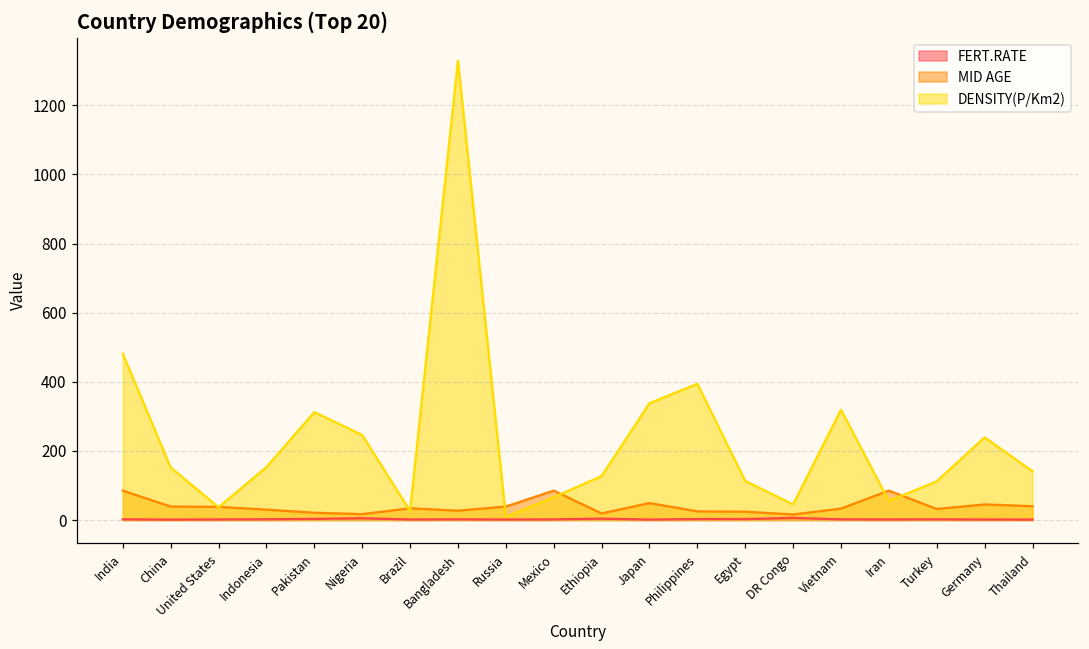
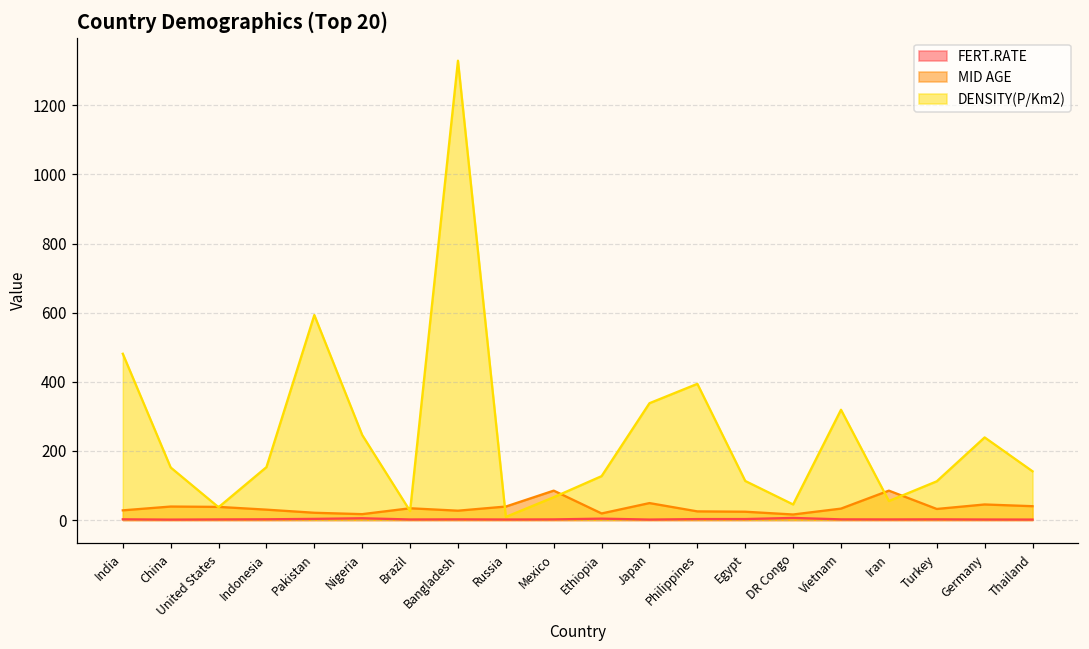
MID AGE, India: 90 -> 30
DENSITY(P/Km2), Pakistan: 310 -> 590
